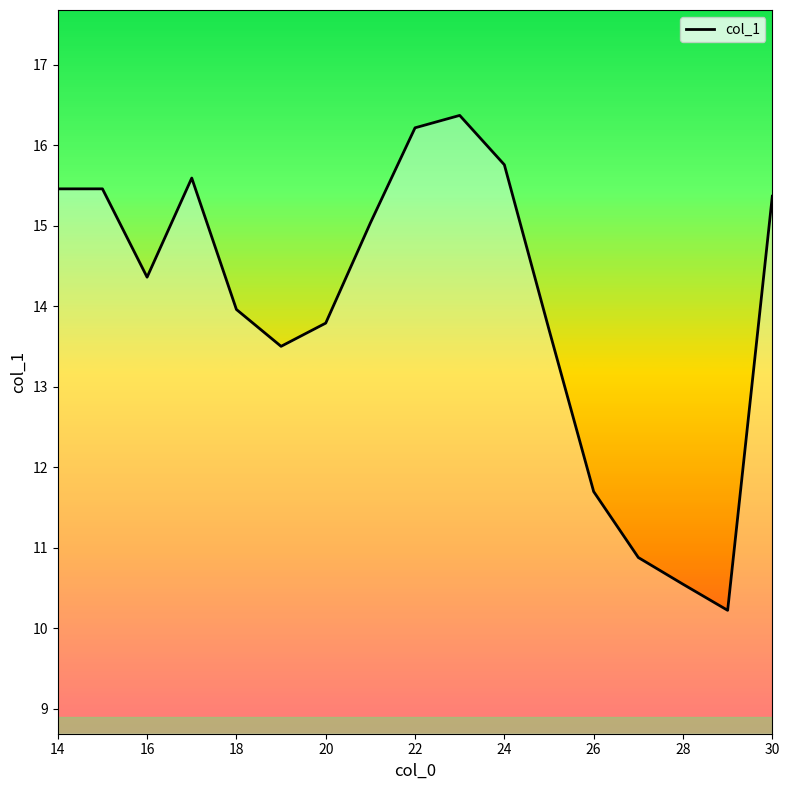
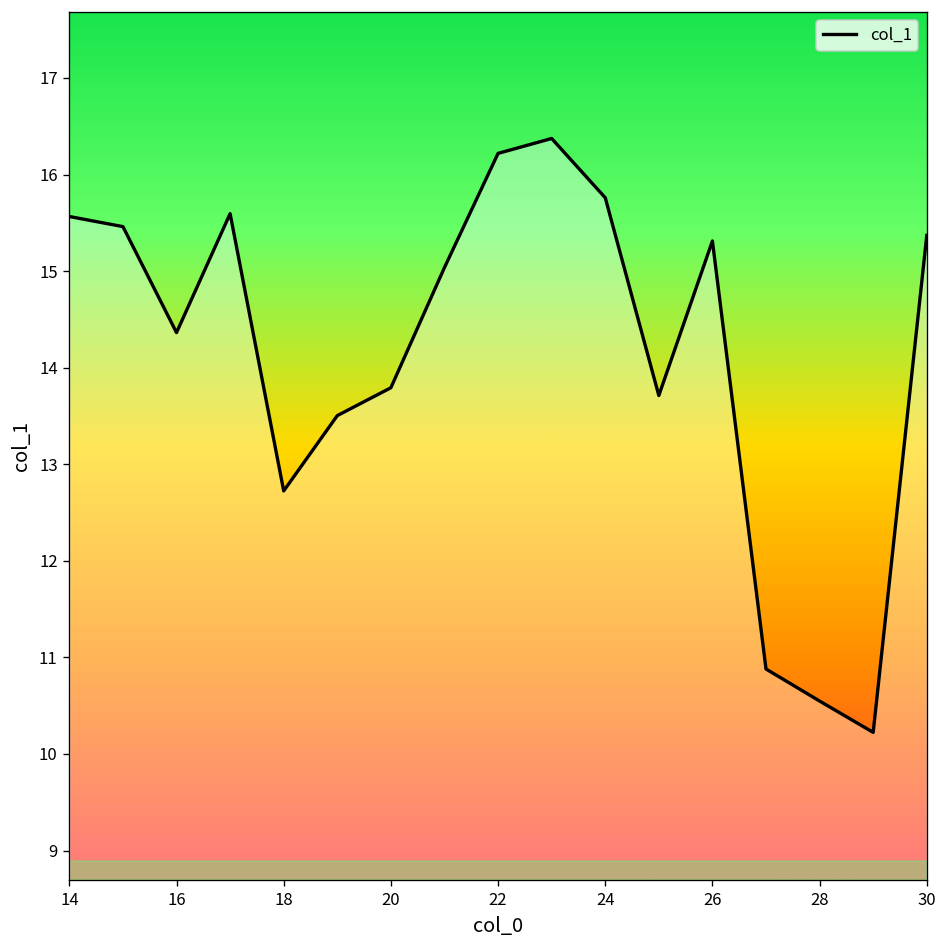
14: 15.5 -> 15.6
18: 14.0 -> 12.7
26: 11.7 -> 15.3
